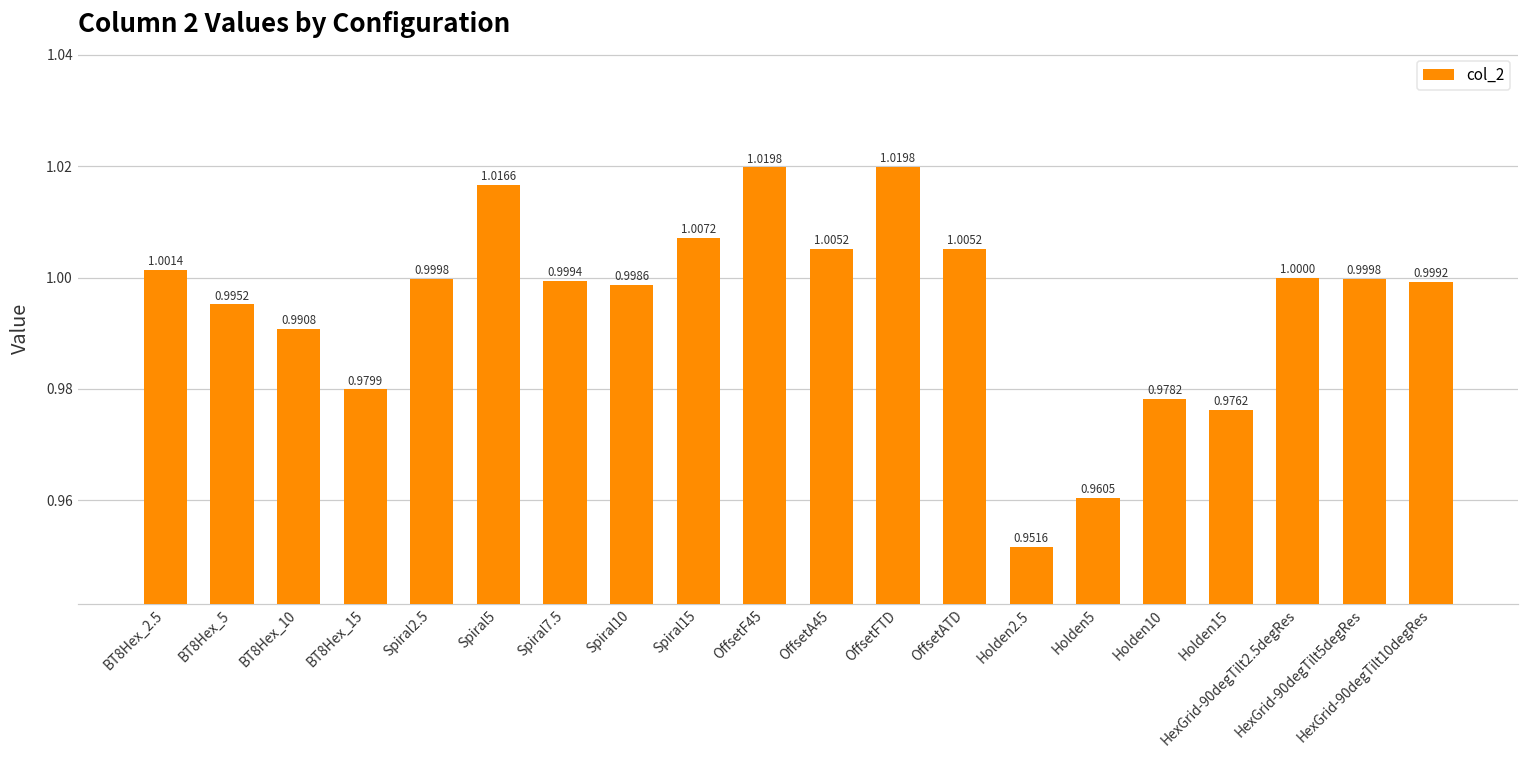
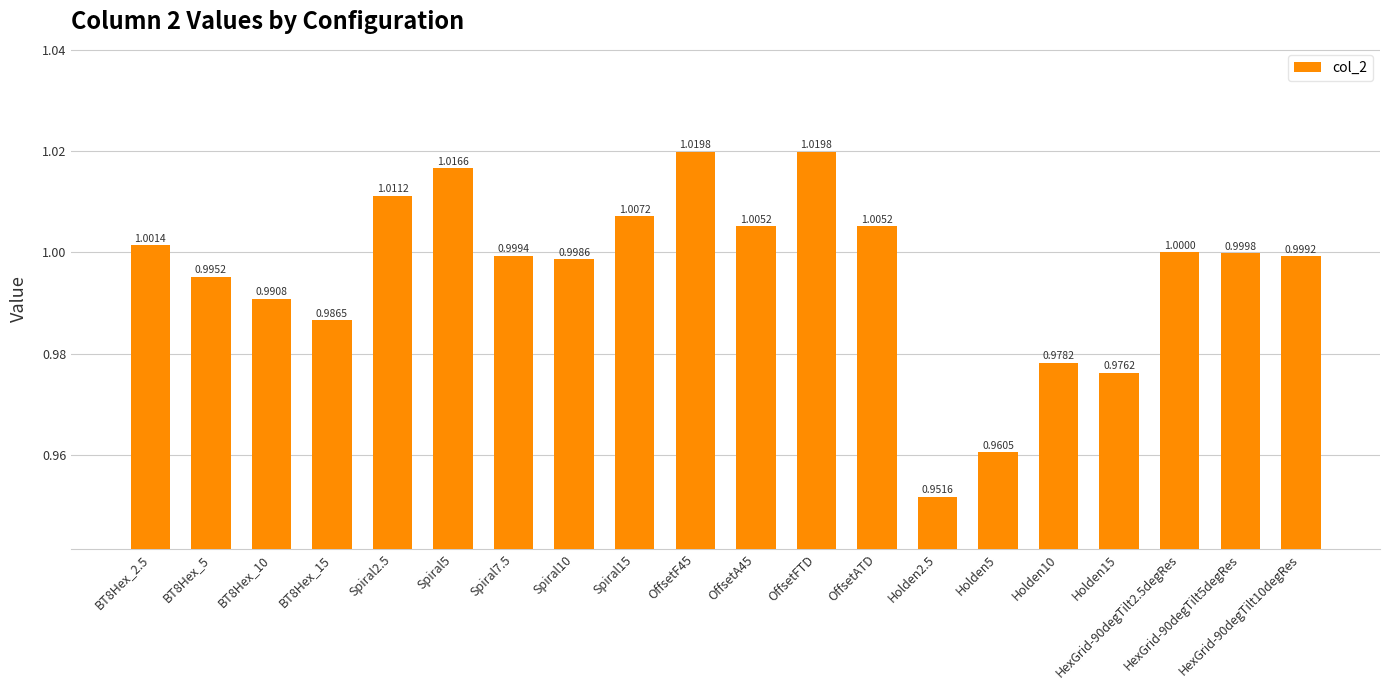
BT8Hex_15: 0.9799 -> 0.9865
Spiral2.5: 0.9998 -> 1.0112
